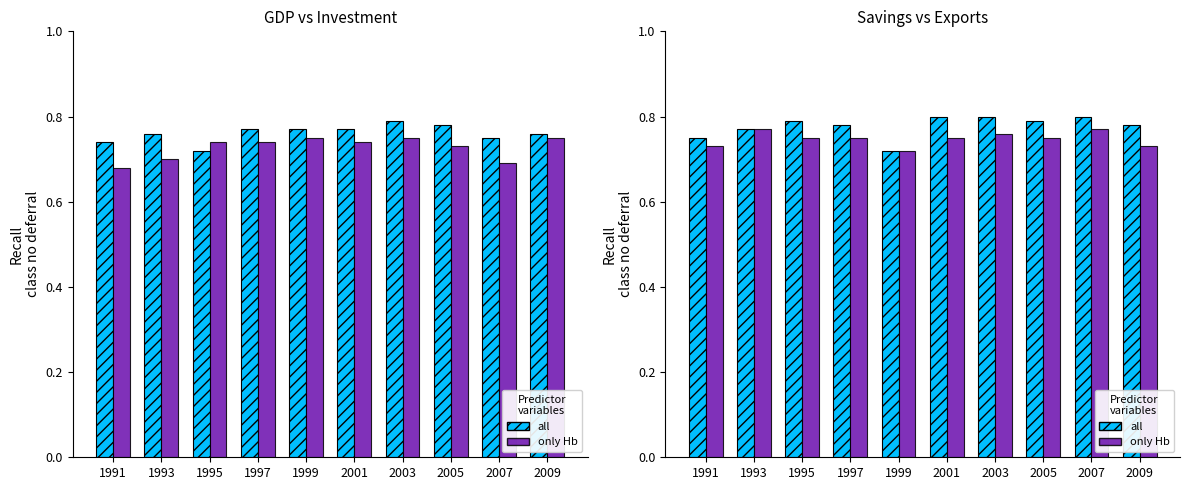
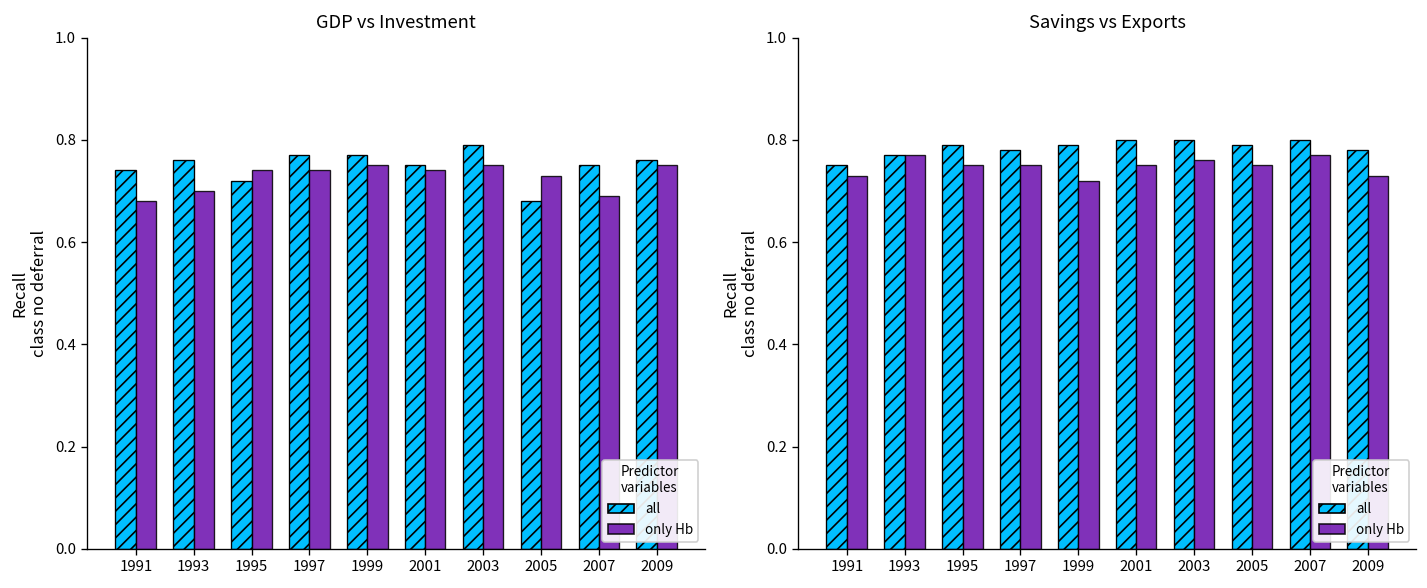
GDP vs Investment, all, 2001: 0.77 -> 0.75
GDP vs Investment, all, 2005: 0.78 -> 0.68
Savings vs Exports, all, 1999: 0.72 -> 0.79
